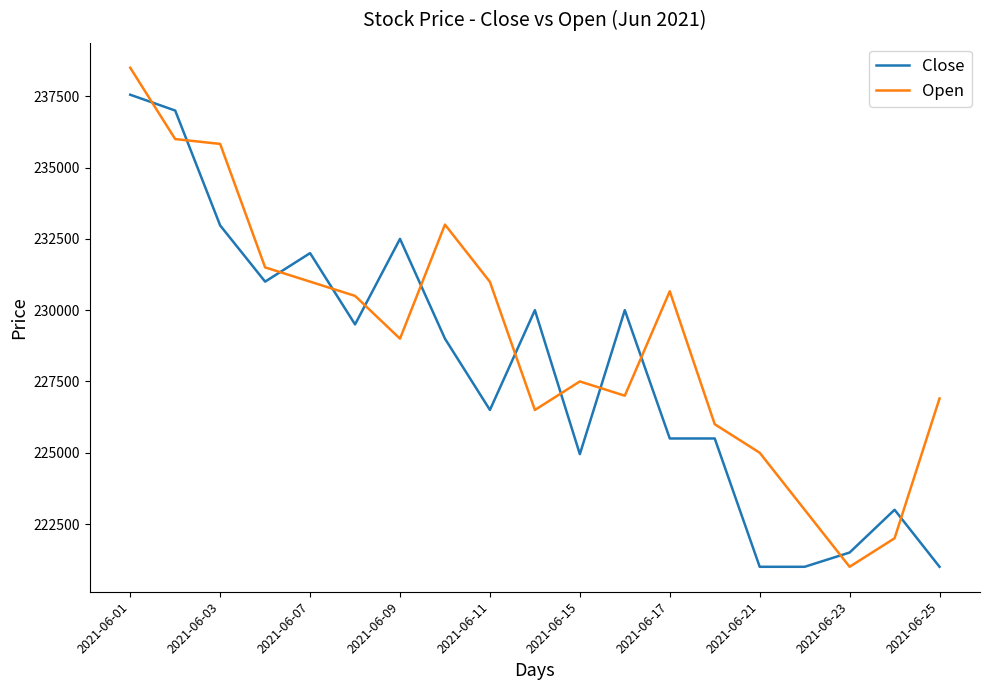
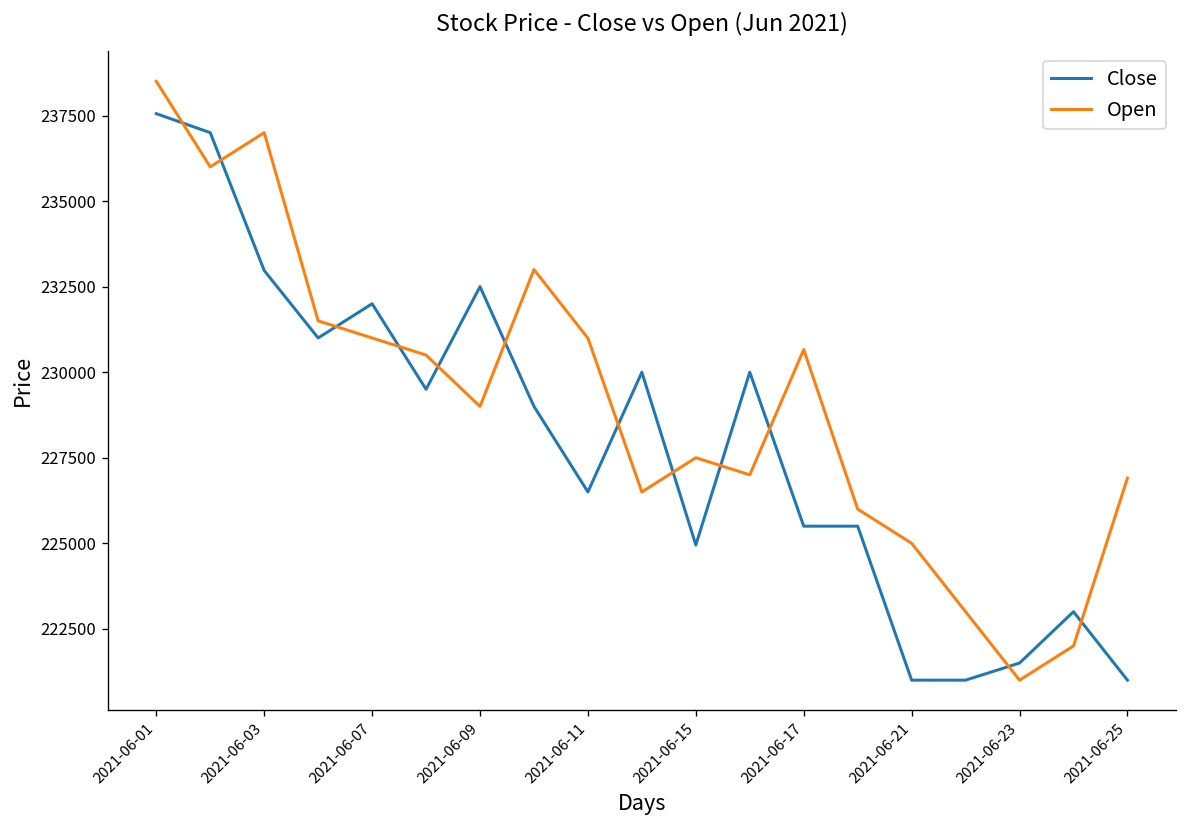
Open, 2021-06-03: 235800 -> 237000
